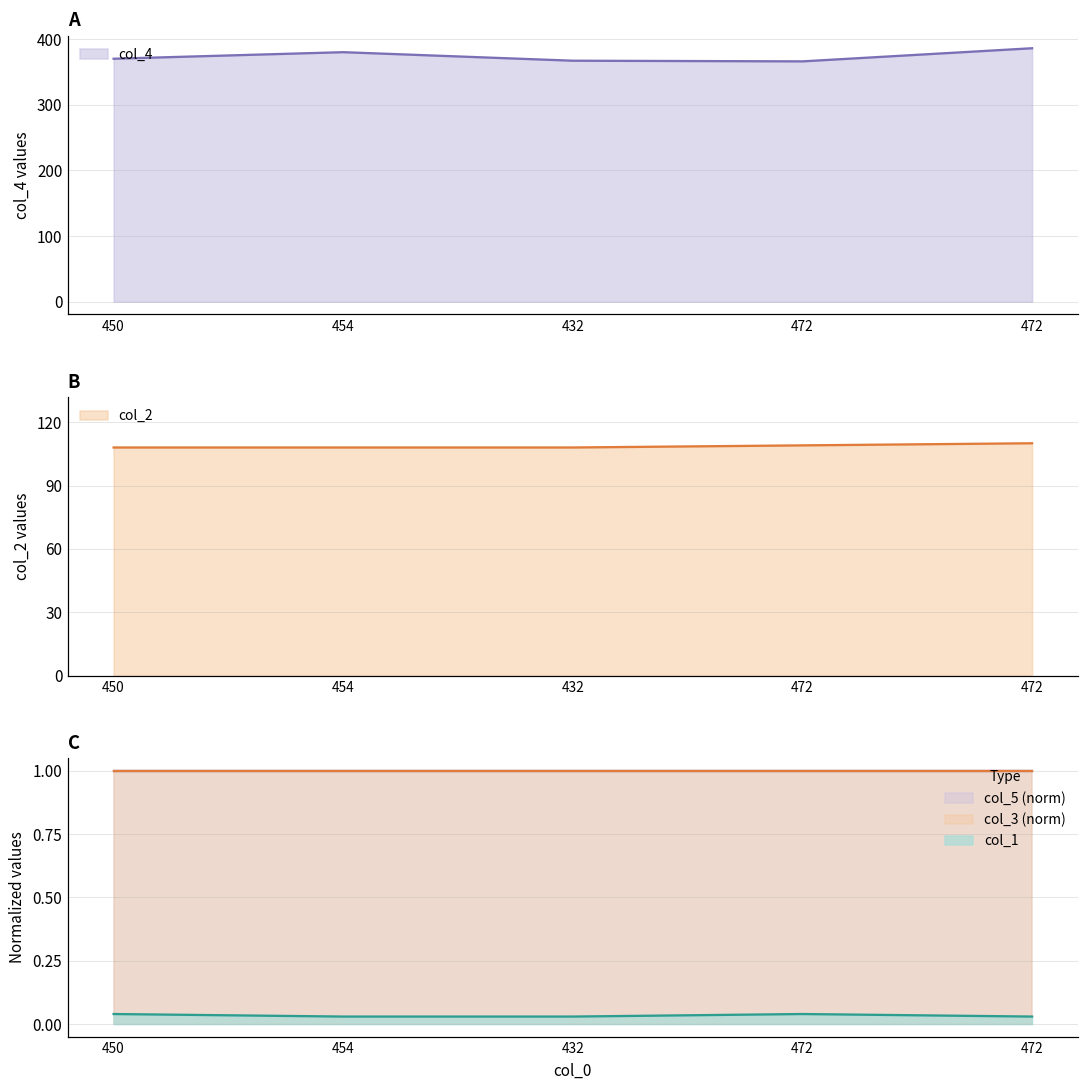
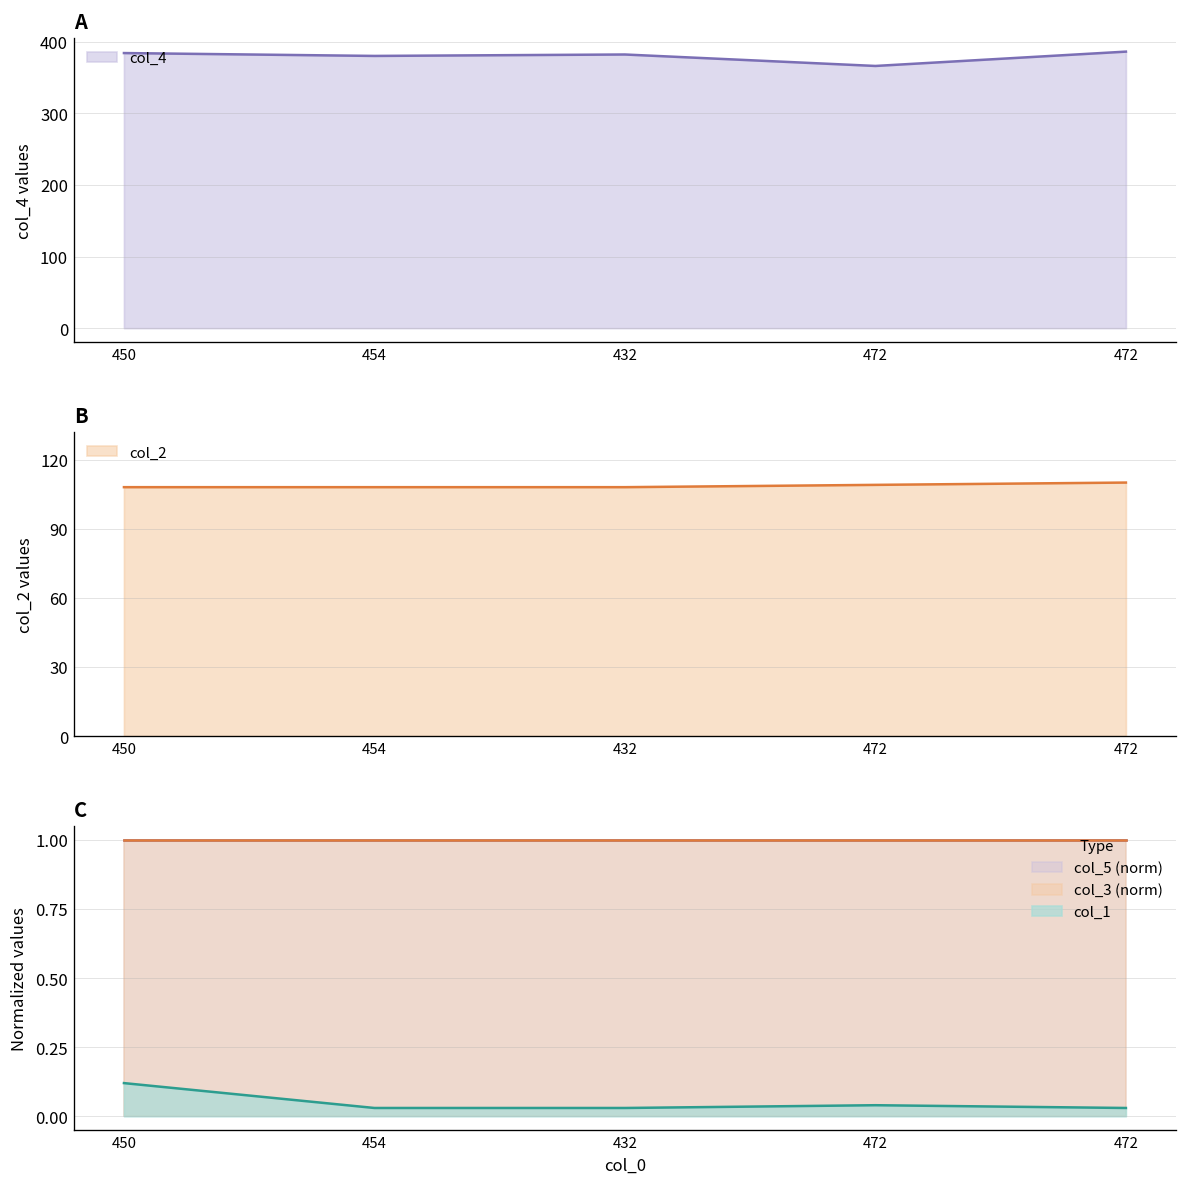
A, 450: 370 -> 380
A, 432: 370 -> 380
C, col_1, 450: 0.04 -> 0.12
